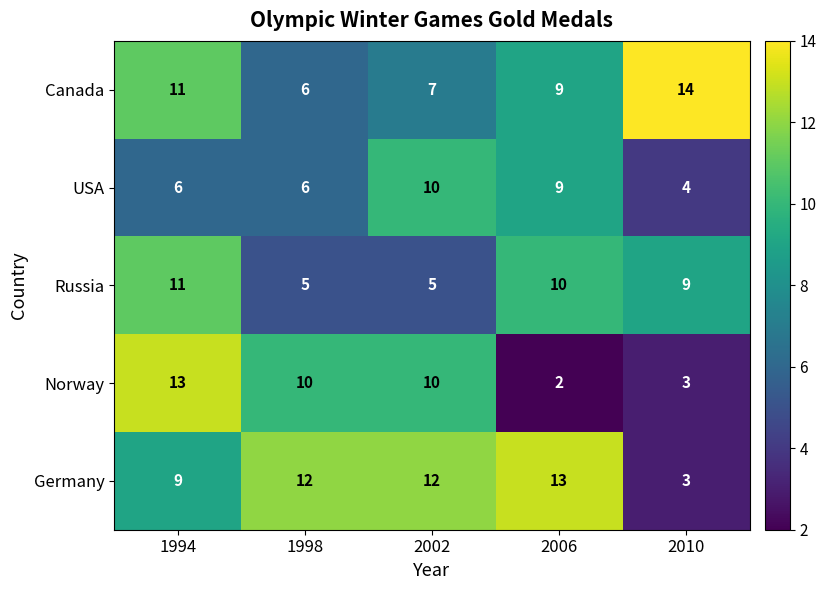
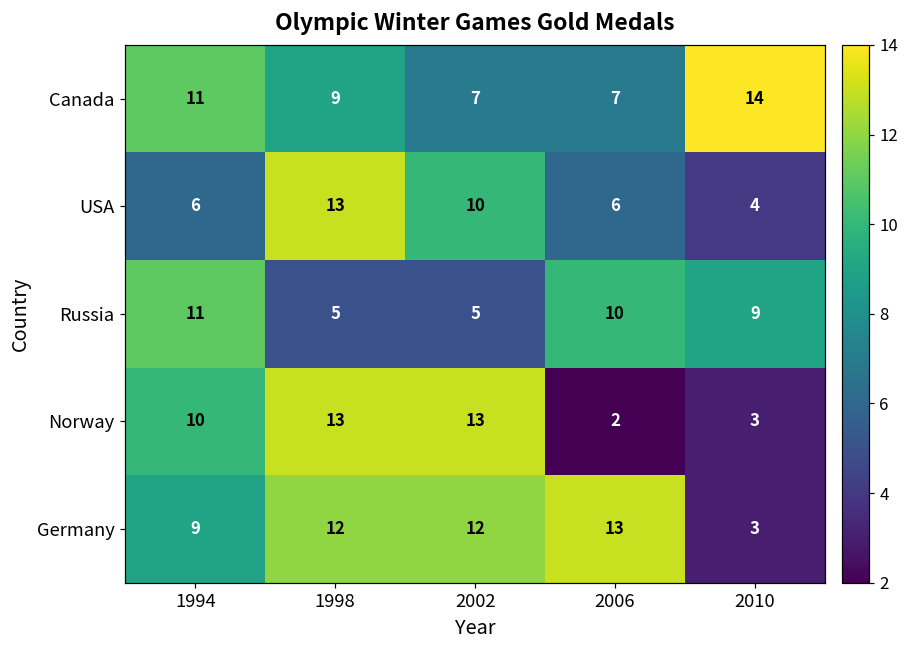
Canada, 1998: 6 -> 9
Canada, 2006: 9 -> 7
USA, 1998: 6 -> 13
USA, 2006: 9 -> 6
Norway, 1994: 13 -> 10
Norway, 1998: 10 -> 13
Norway, 2002: 10 -> 13
